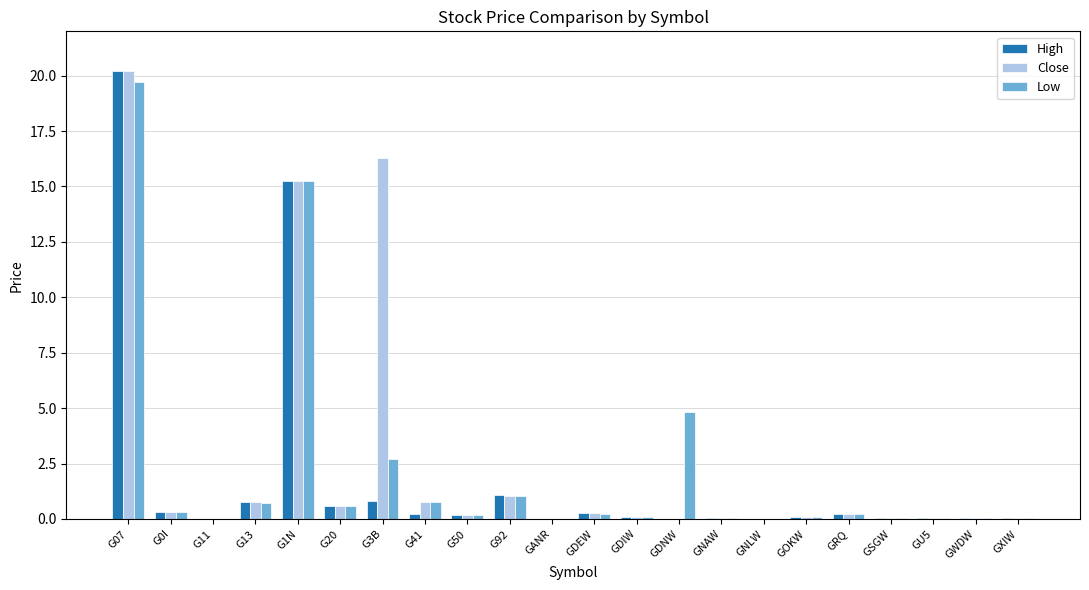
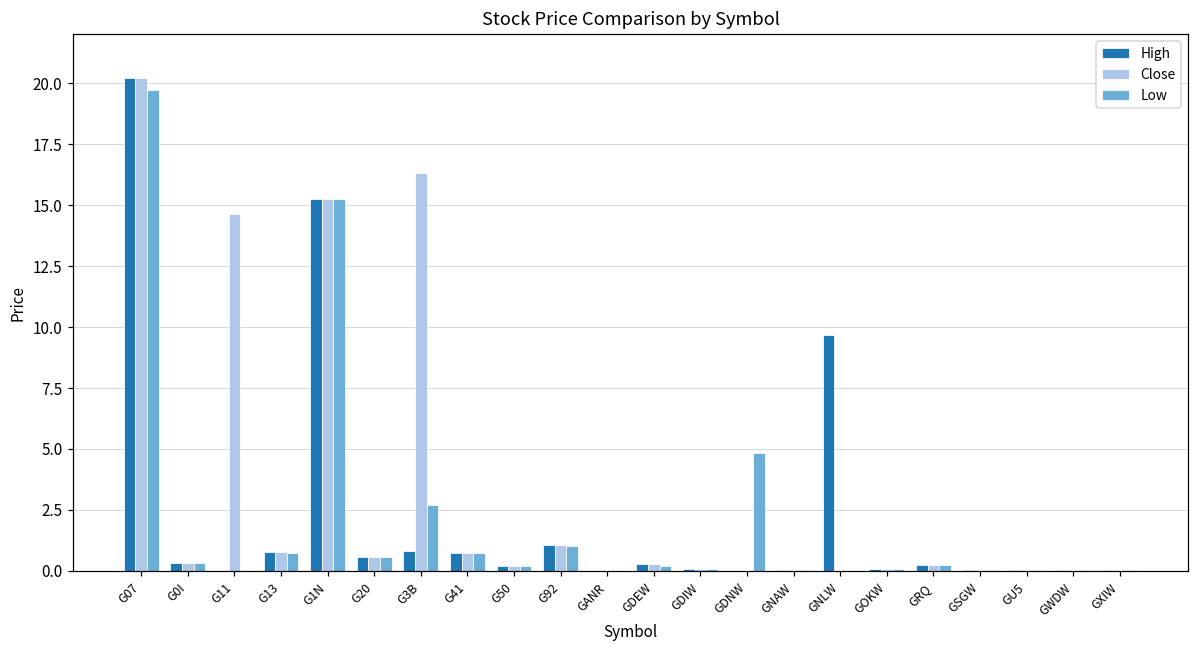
Close, G11: 0.0 -> 14.7
High, G41: 0.2 -> 0.7
High, GNLW: 0.0 -> 9.7
